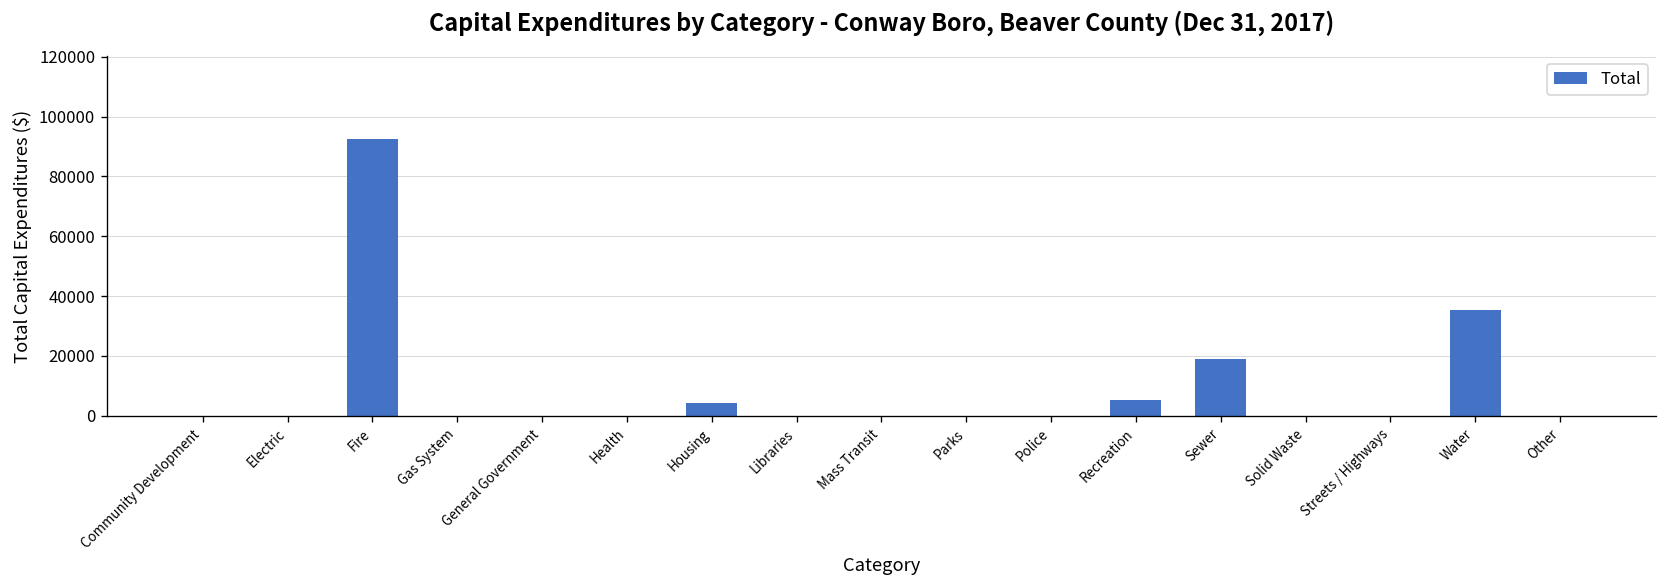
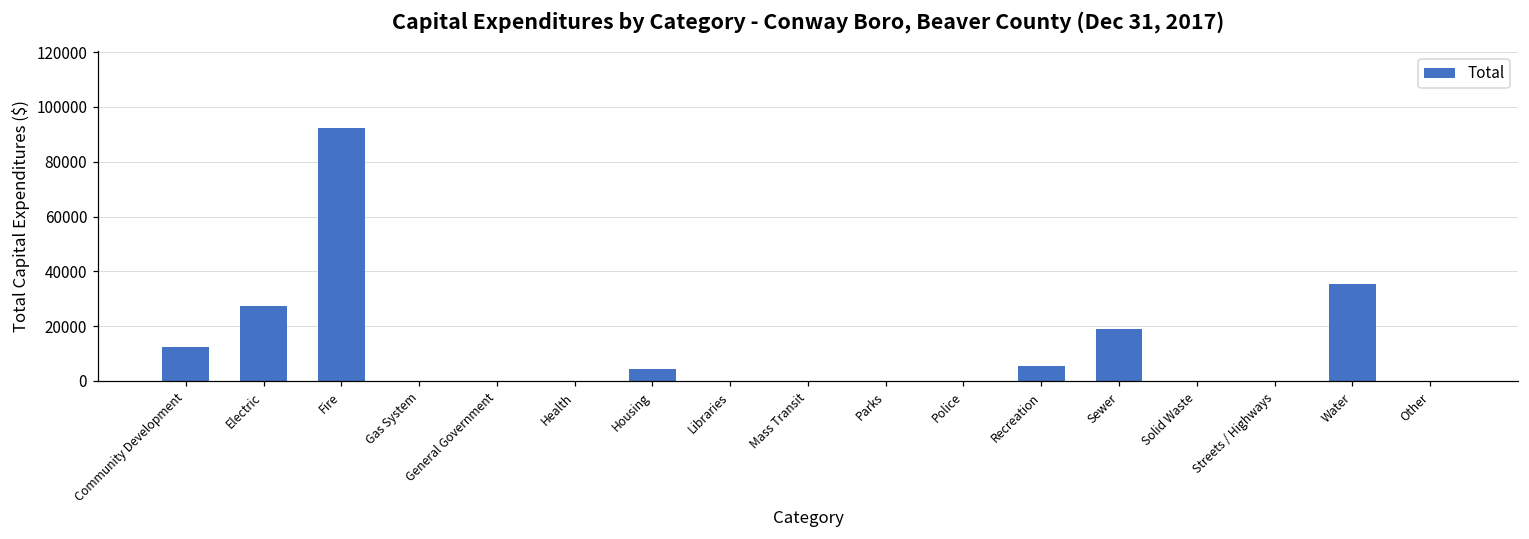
Community Development: 0 -> 12000
Electric: 0 -> 27000
